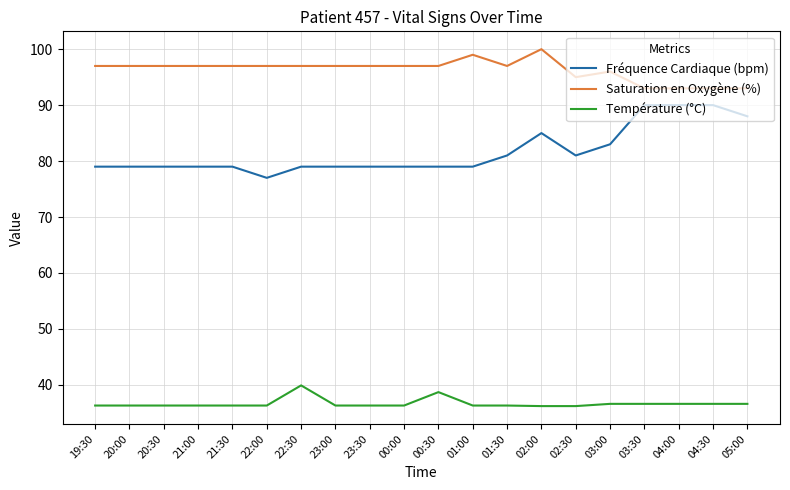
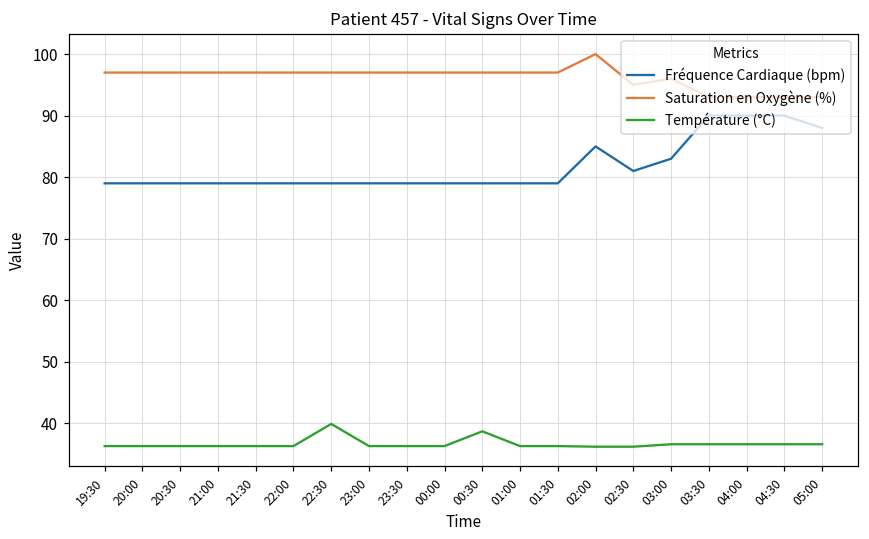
Fréquence Cardiaque (bpm), 22:00: 77 -> 79
Saturation en Oxygène (%), 01:00: 99 -> 97
Fréquence Cardiaque (bpm), 01:30: 81 -> 79
